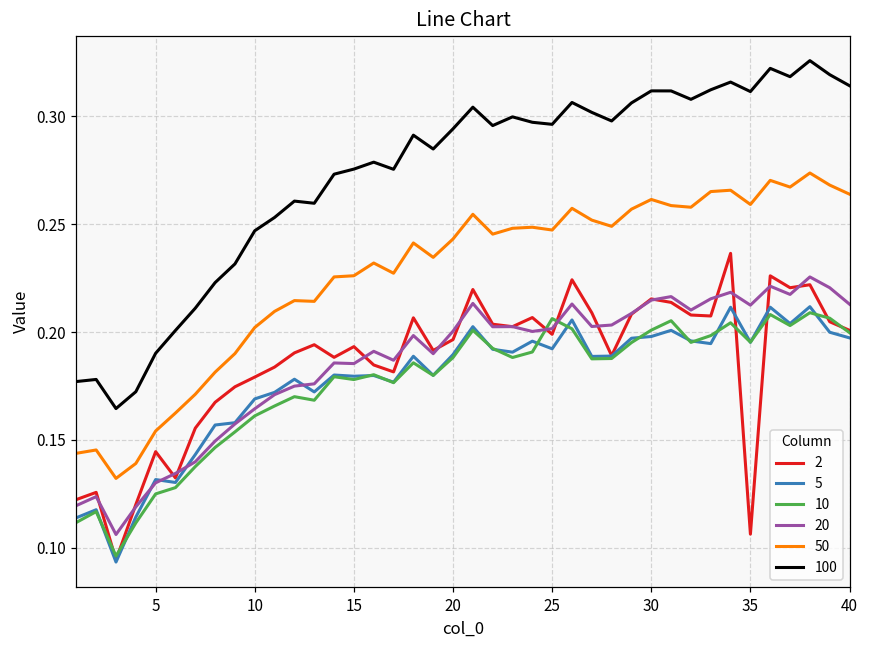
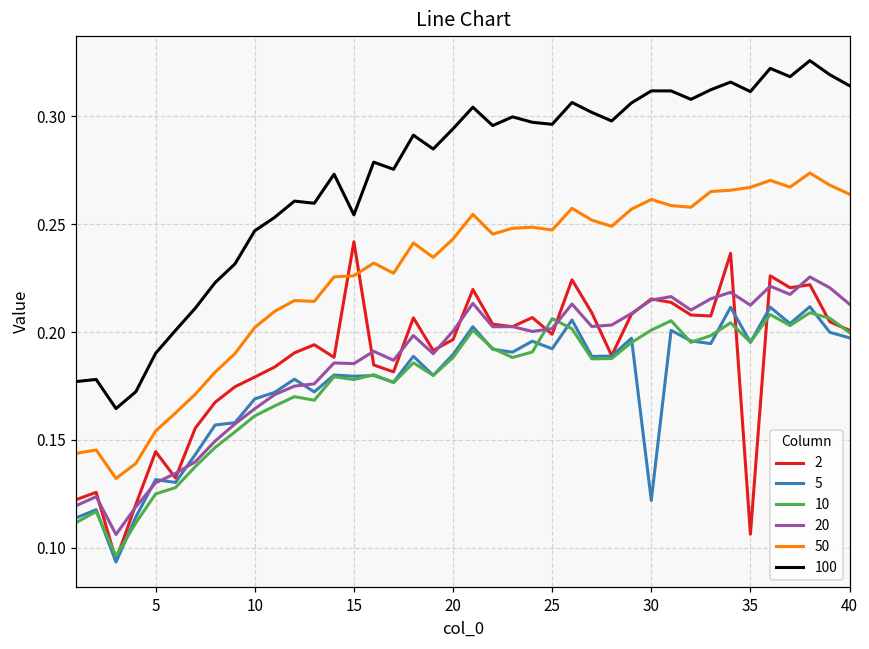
2, 15: 0.193 -> 0.242
100, 15: 0.276 -> 0.254
5, 30: 0.198 -> 0.122
50, 35: 0.259 -> 0.267
